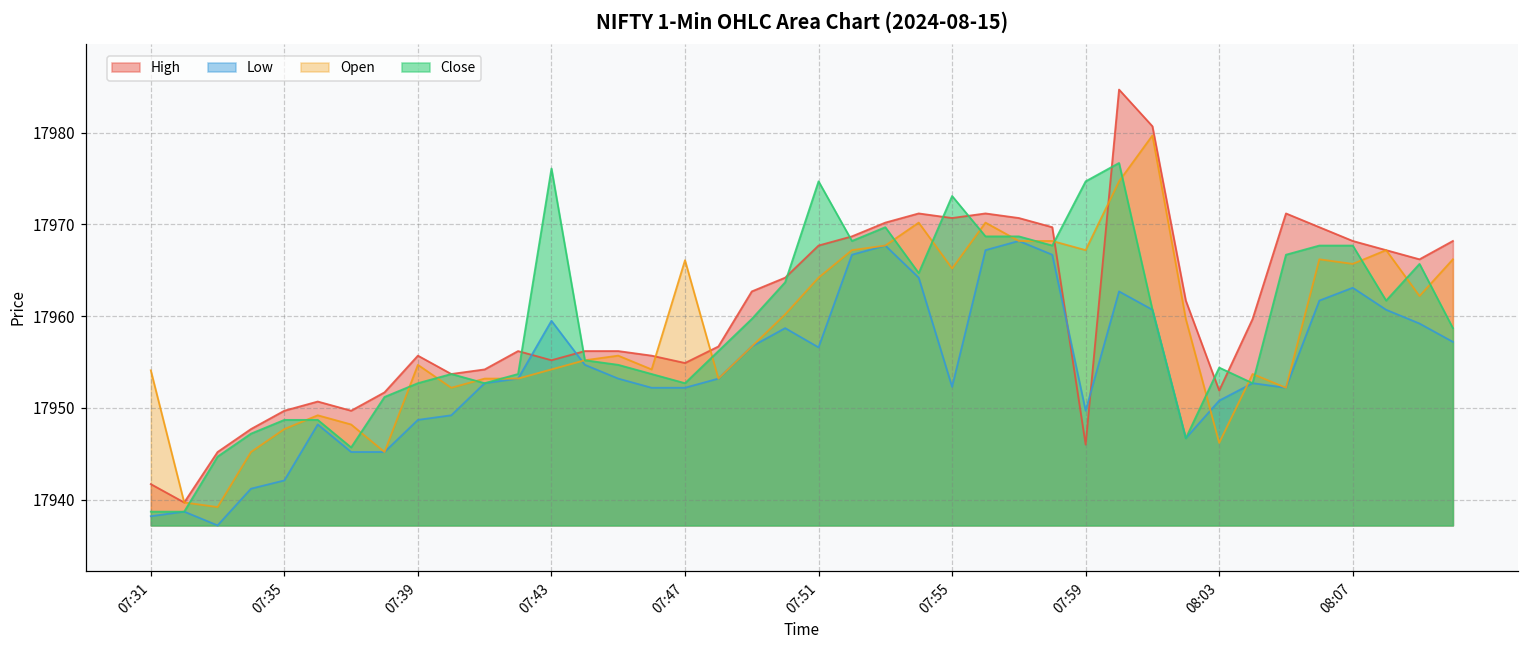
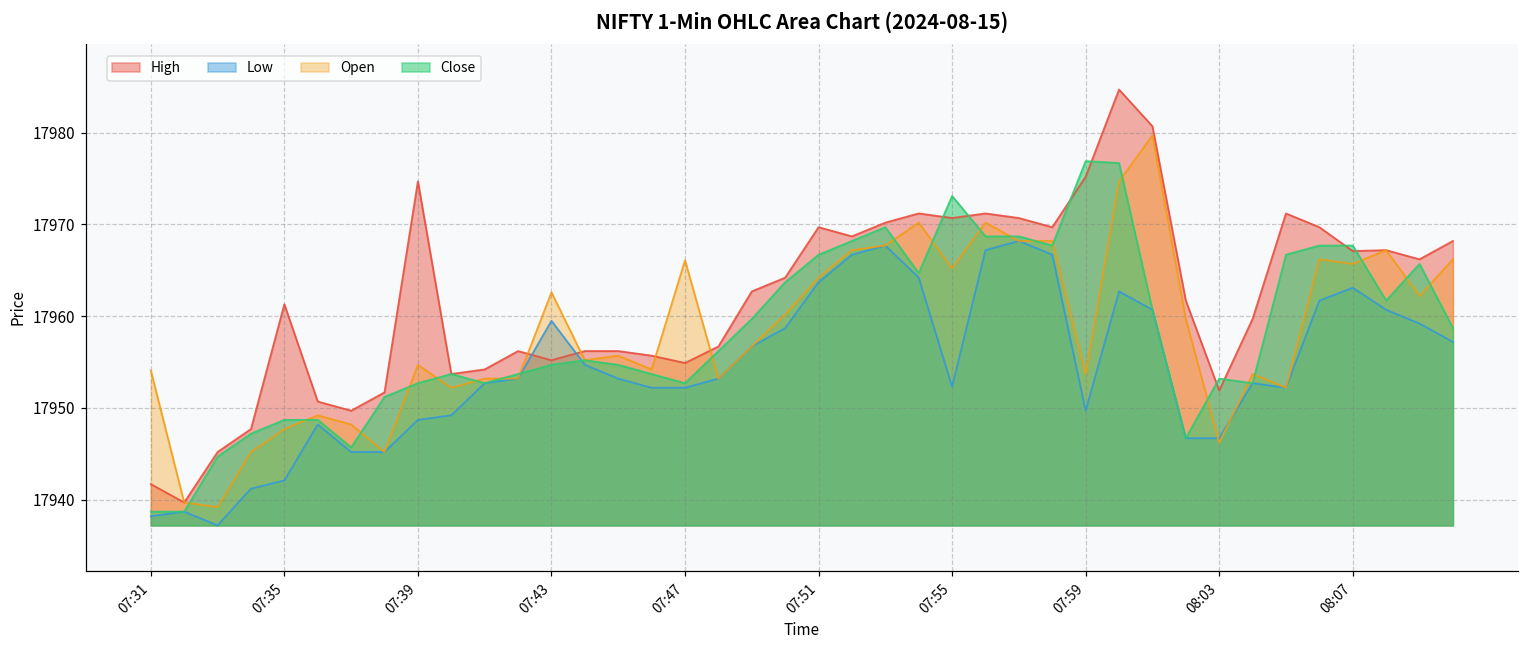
High, 07:35: 17950 -> 17961
High, 07:39: 17956 -> 17975
Open, 07:43: 17954 -> 17963
Close, 07:43: 17976 -> 17955
High, 07:51: 17968 -> 17970
Low, 07:51: 17957 -> 17964
Close, 07:51: 17975 -> 17967
High, 07:59: 17946 -> 17975
Open, 07:59: 17967 -> 17954
Close, 07:59: 17975 -> 17977
Low, 08:03: 17951 -> 17947
Close, 08:03: 17954 -> 17953
High, 08:07: 17968 -> 17967
